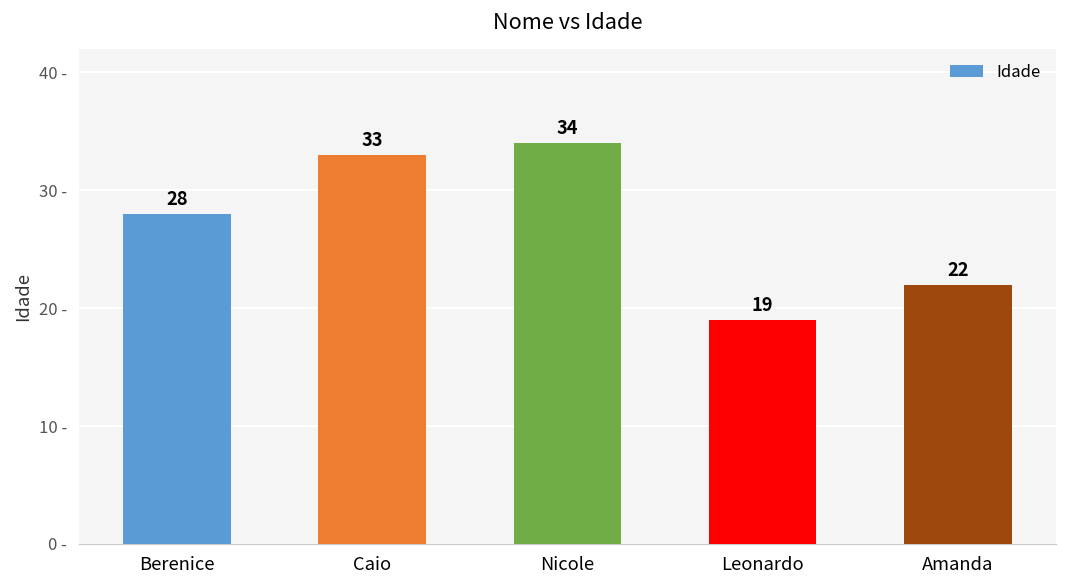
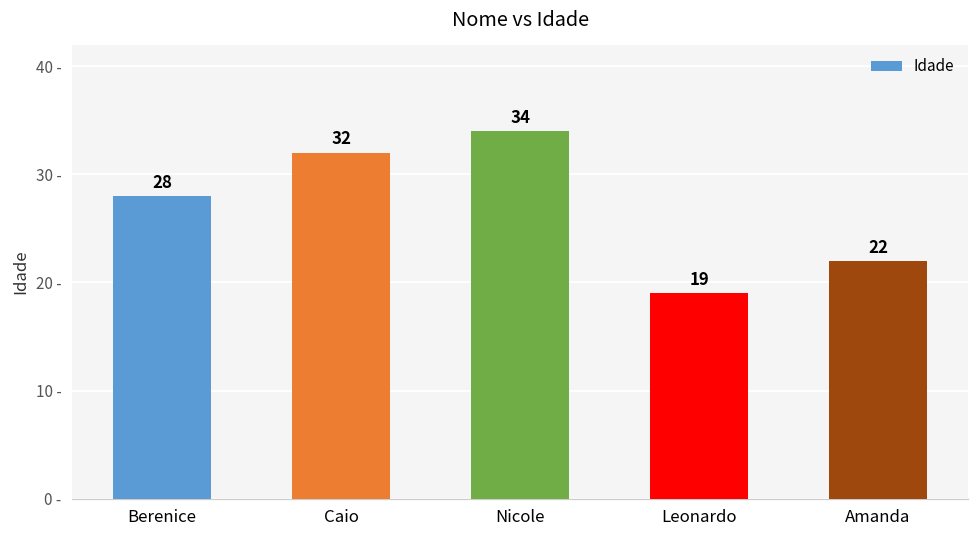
Caio: 33 -> 32
